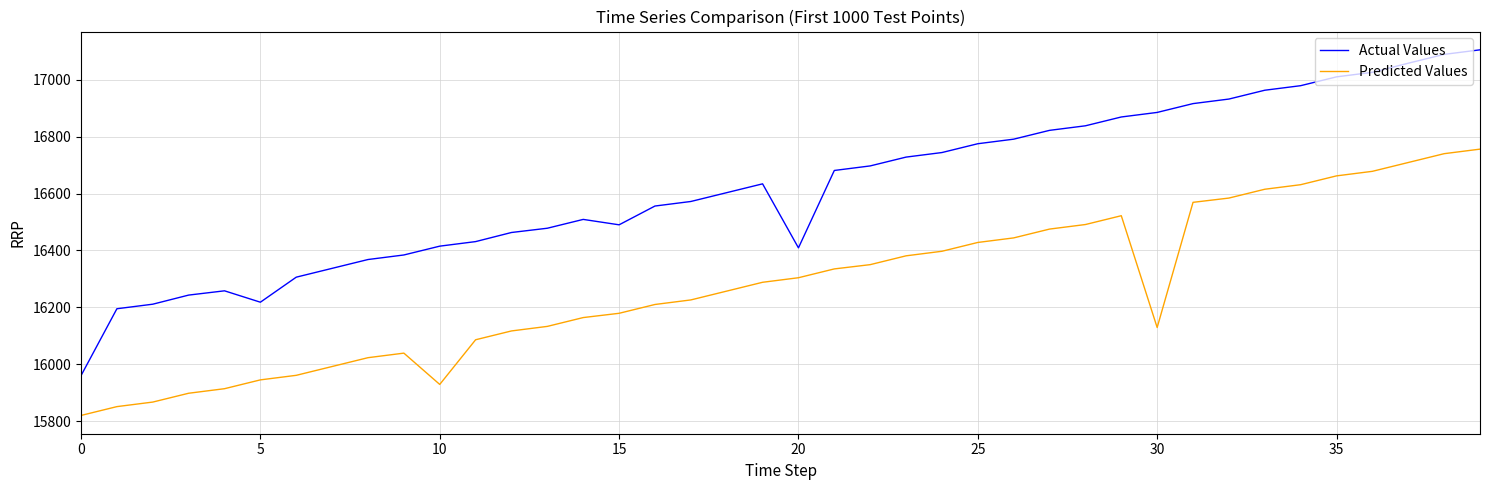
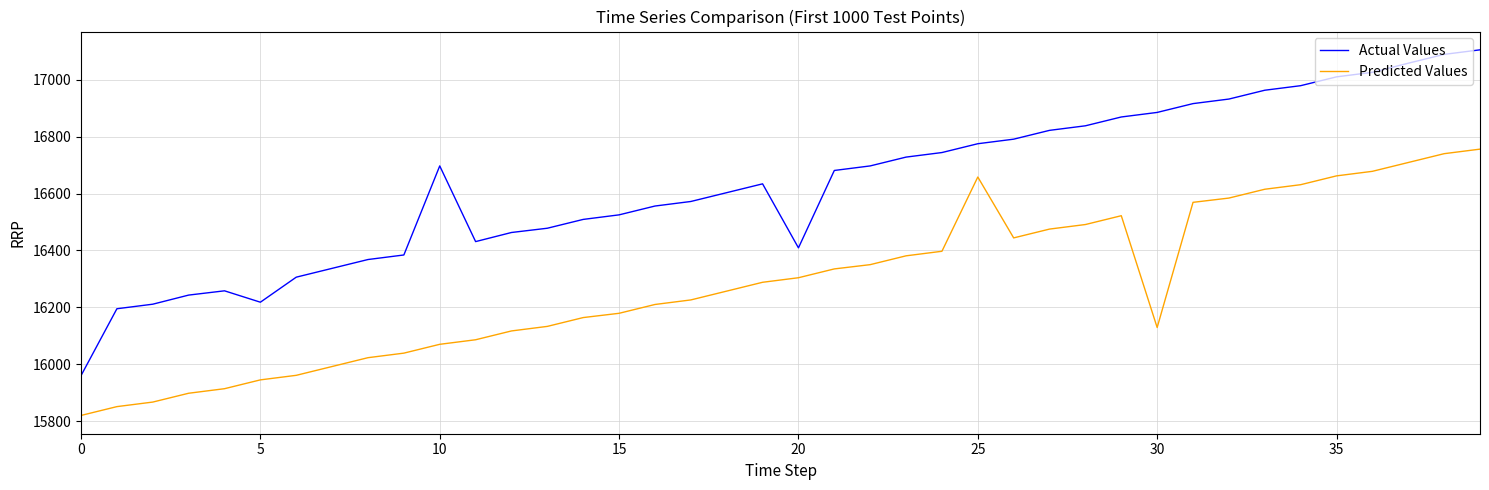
Actual Values, 10: 16420 -> 16700
Predicted Values, 10: 15930 -> 16070
Actual Values, 15: 16490 -> 16530
Predicted Values, 25: 16430 -> 16660
